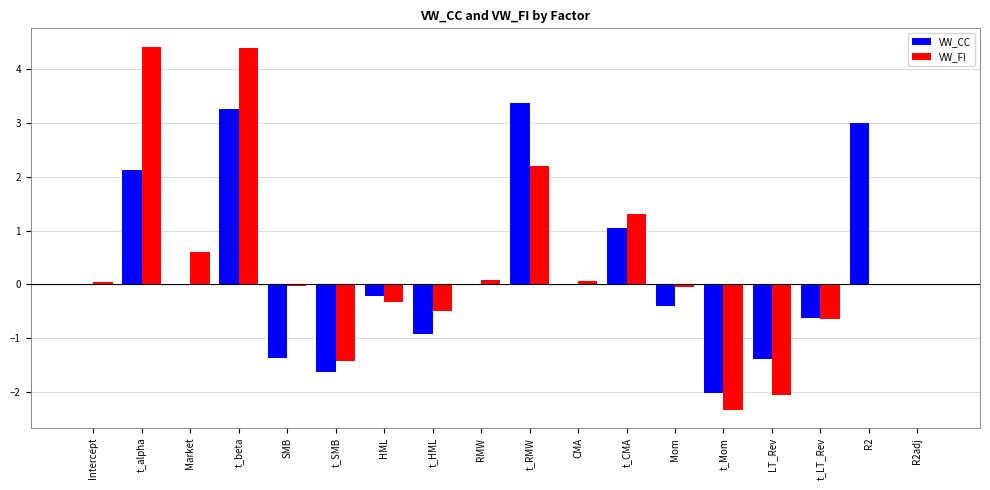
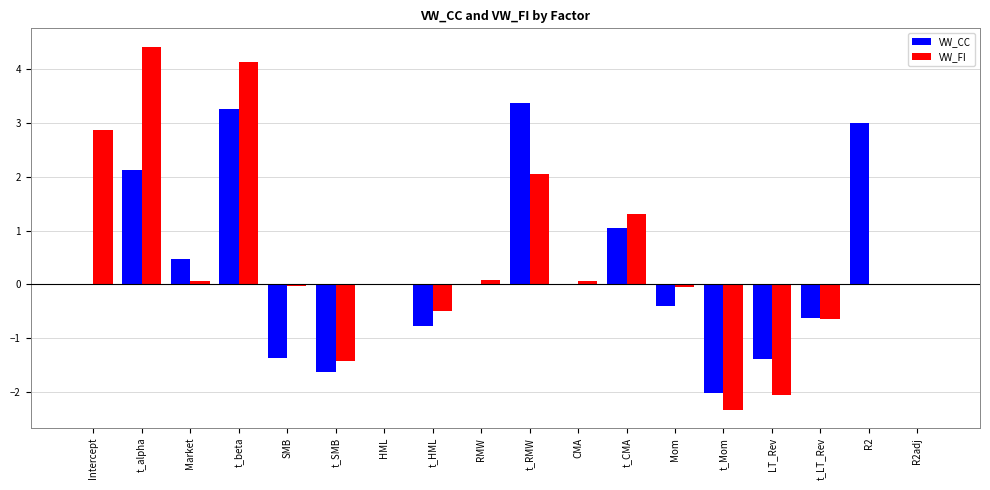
VW_FI, Intercept: 0.0 -> 2.9
VW_CC, Market: 0.0 -> 0.5
VW_FI, Market: 0.6 -> 0.1
VW_FI, t_beta: 4.4 -> 4.1
VW_CC, HML: -0.2 -> 0.0
VW_FI, HML: -0.3 -> 0.0
VW_CC, t_HML: -0.9 -> -0.8
VW_FI, t_RMW: 2.2 -> 2.0
